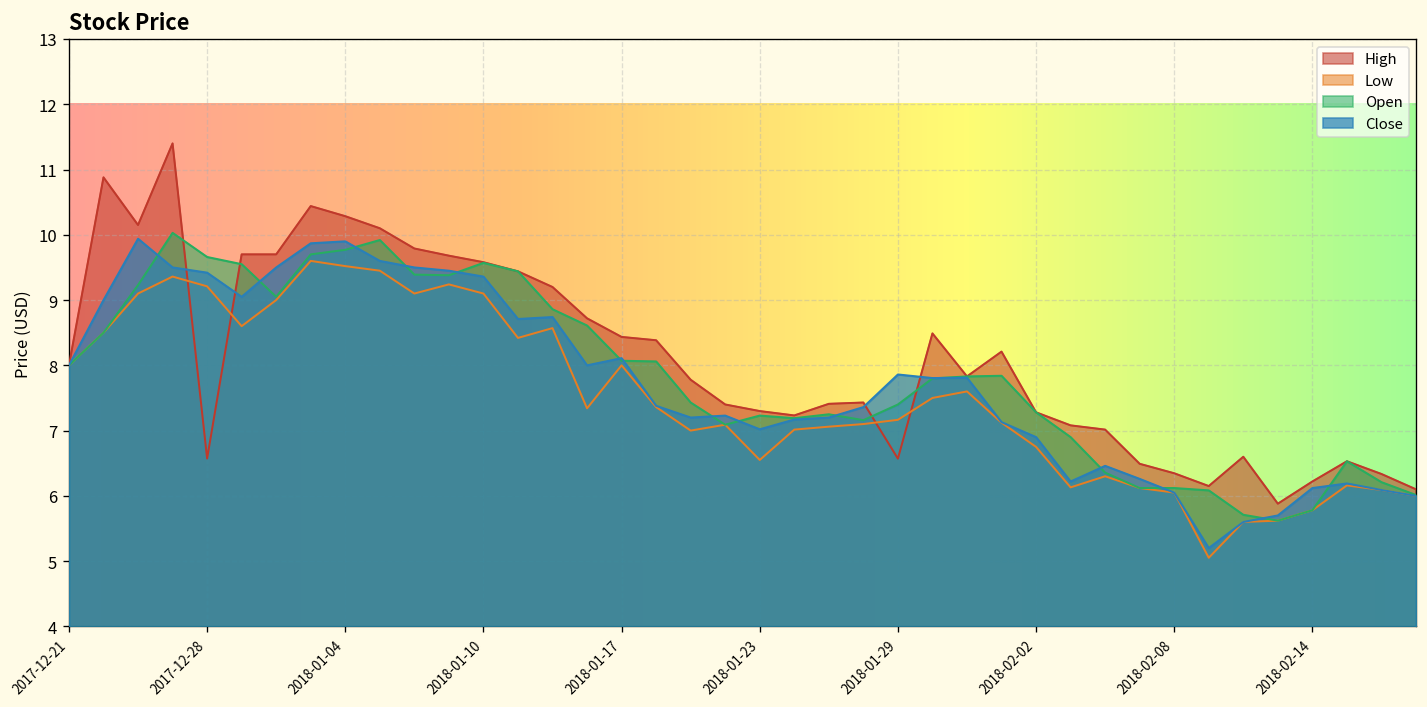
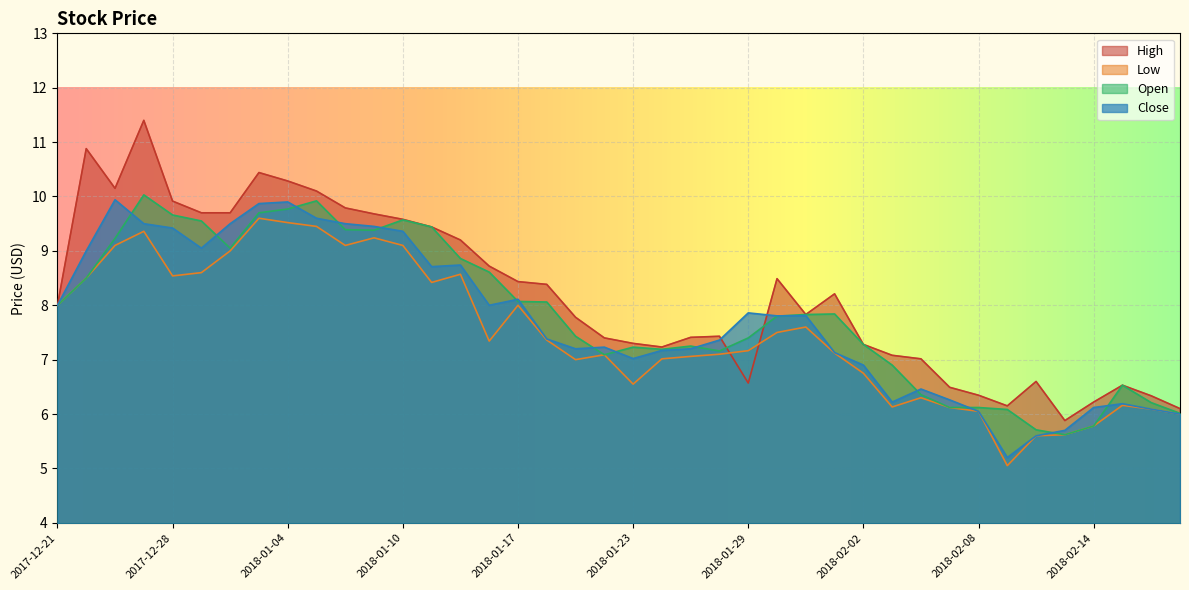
High, 2017-12-28: 6.6 -> 9.9
Low, 2017-12-28: 9.2 -> 8.5
